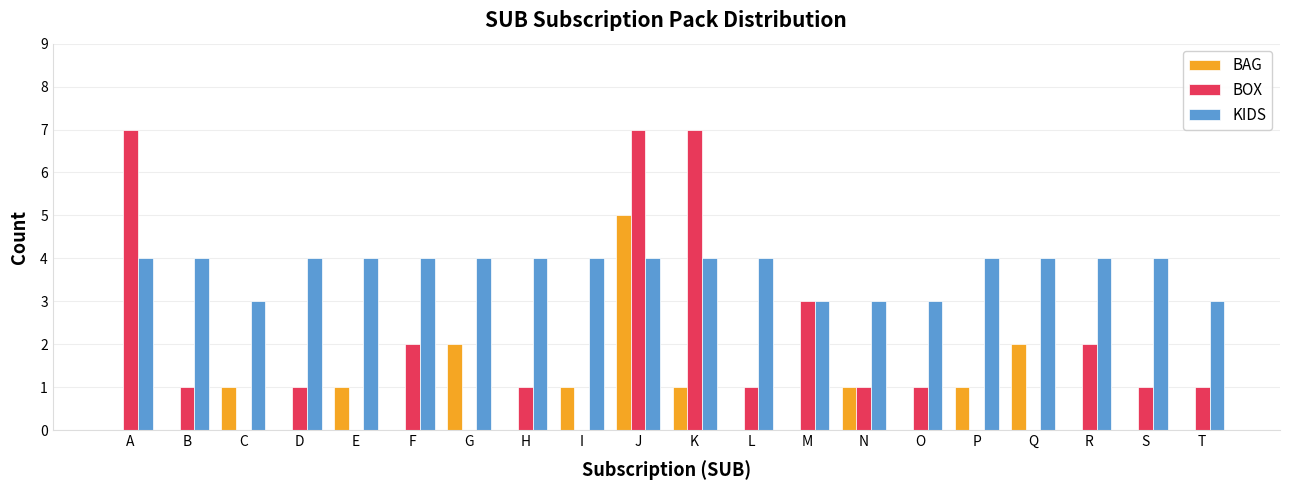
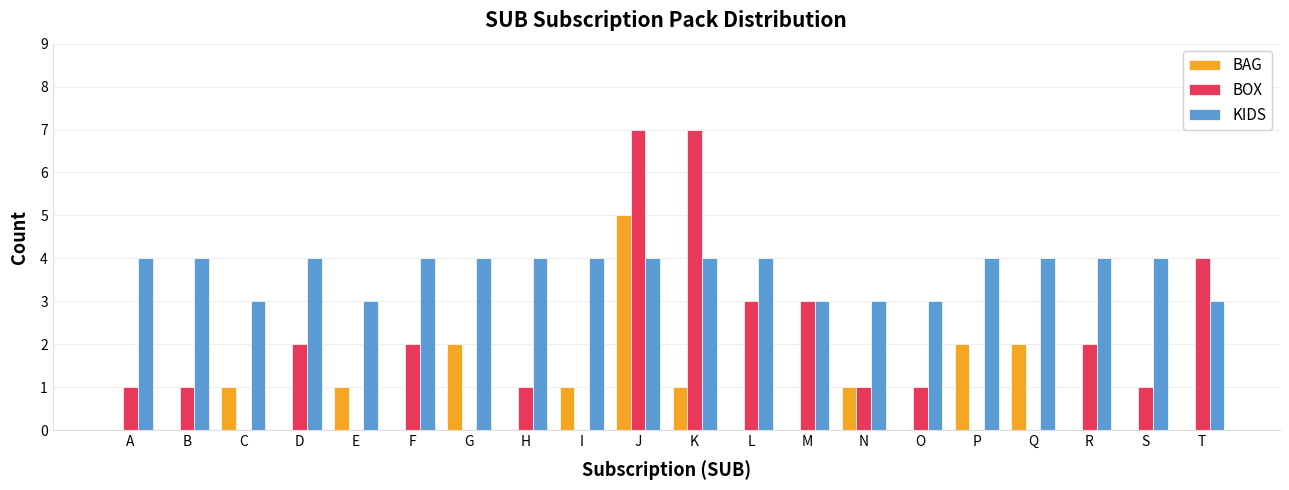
BOX, A: 7 -> 1
BOX, D: 1 -> 2
KIDS, E: 4 -> 3
BOX, L: 1 -> 3
BAG, P: 1 -> 2
BOX, T: 1 -> 4
